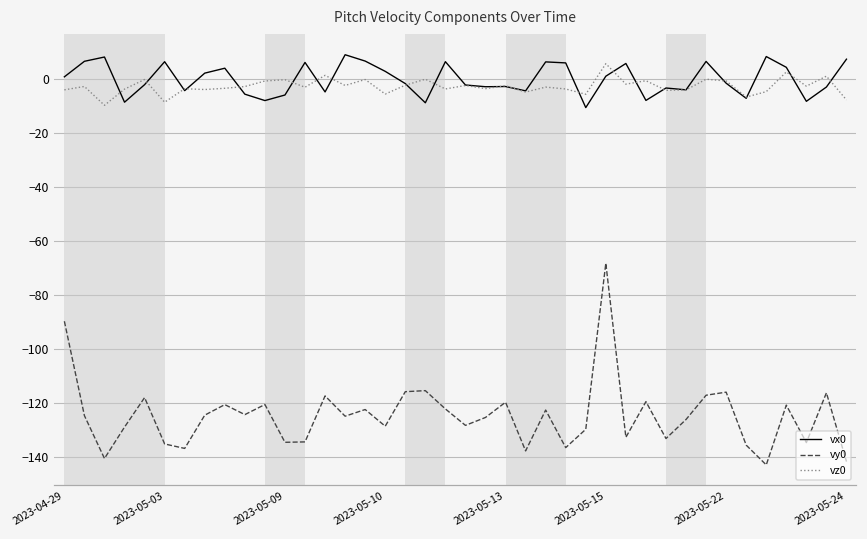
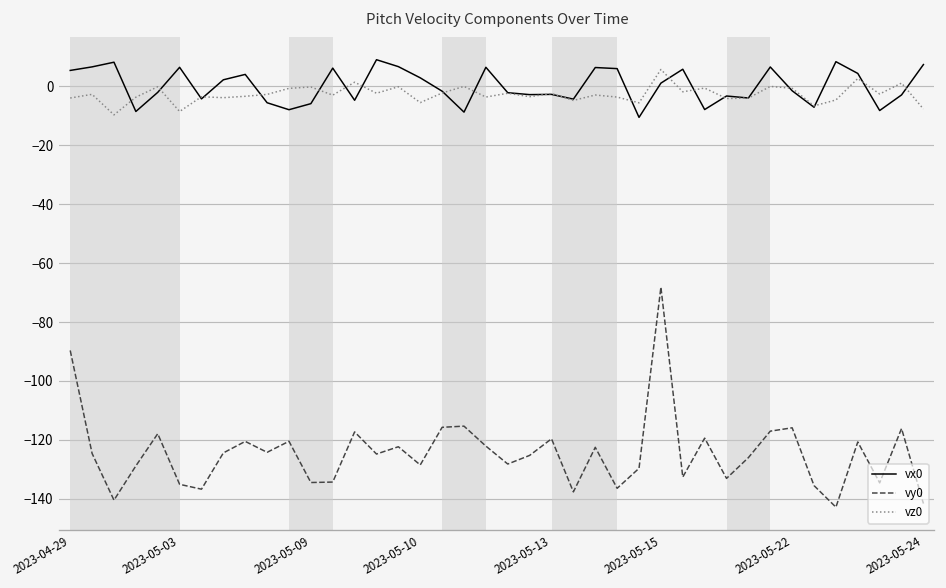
vx0, 2023-04-29: 1 -> 5
